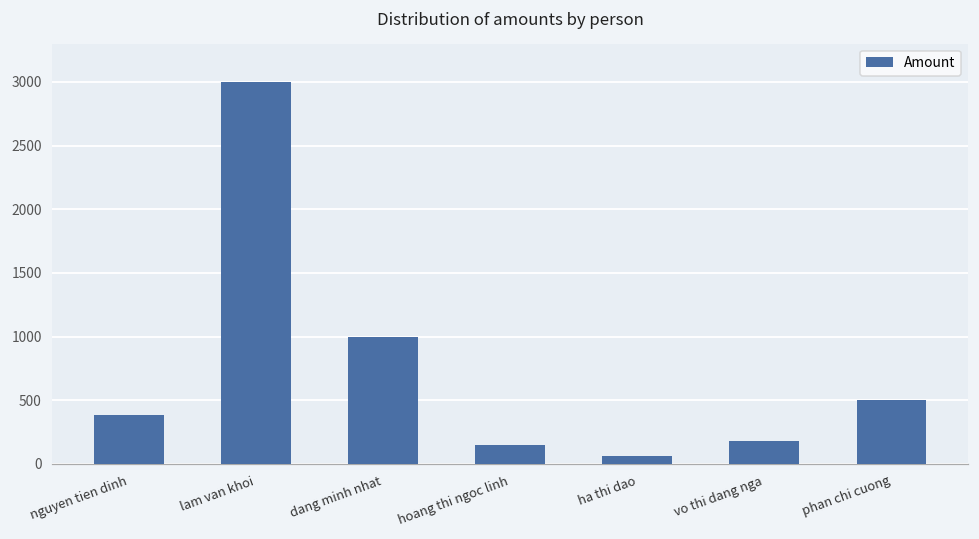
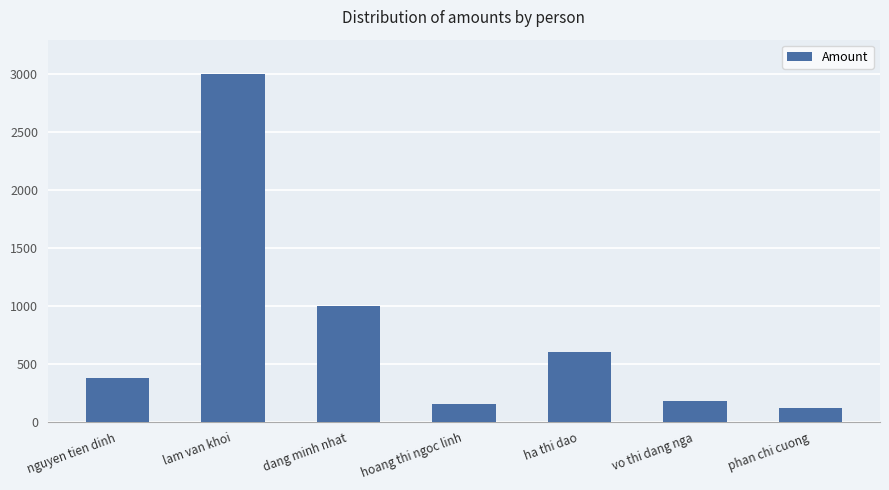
ha thi dao: 60 -> 600
phan chi cuong: 500 -> 120
